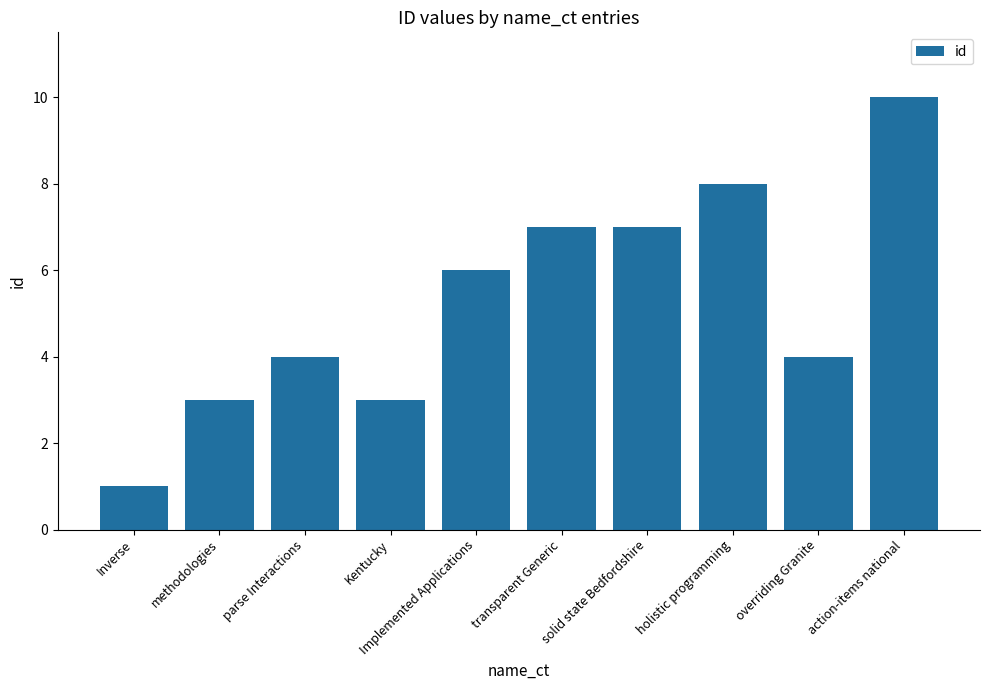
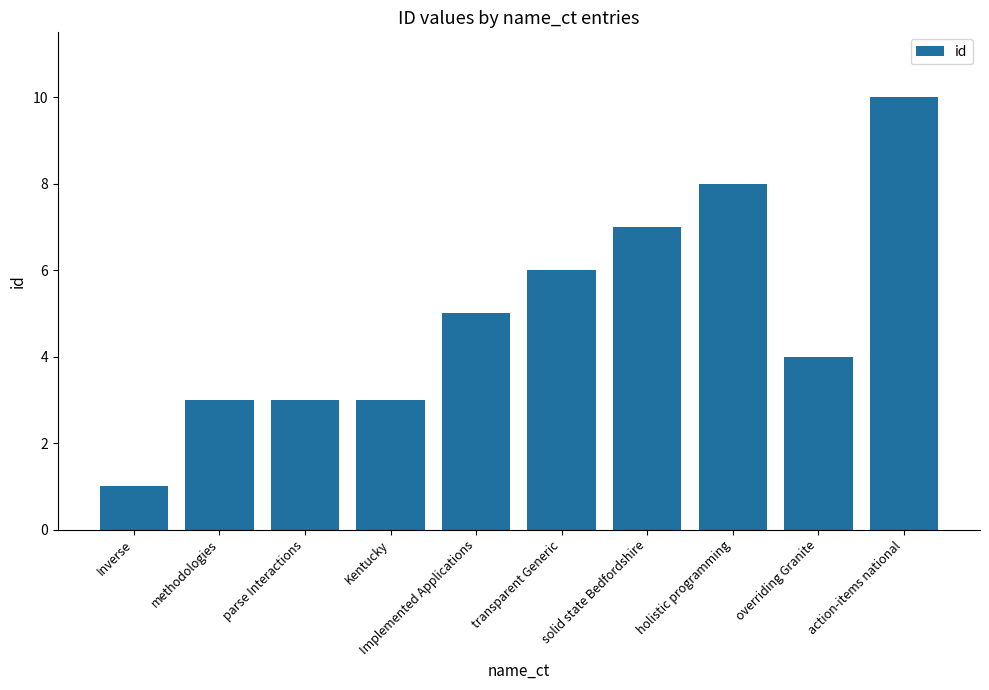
parse Interactions: 4 -> 3
Implemented Applications: 6 -> 5
transparent Generic: 7 -> 6
